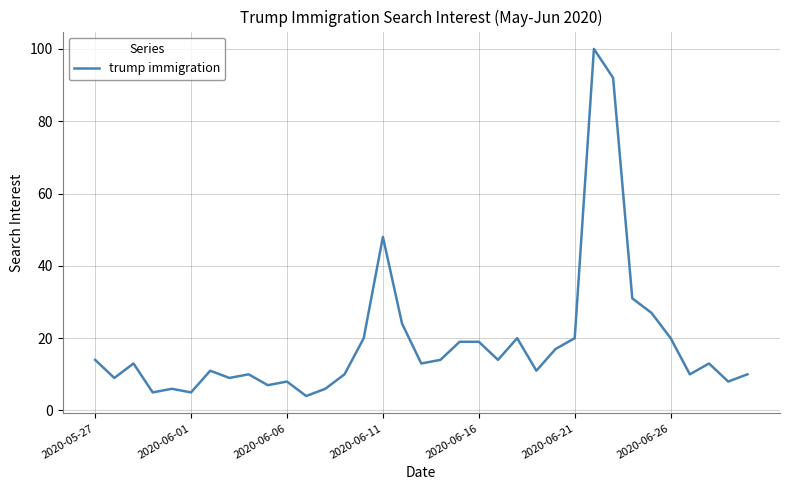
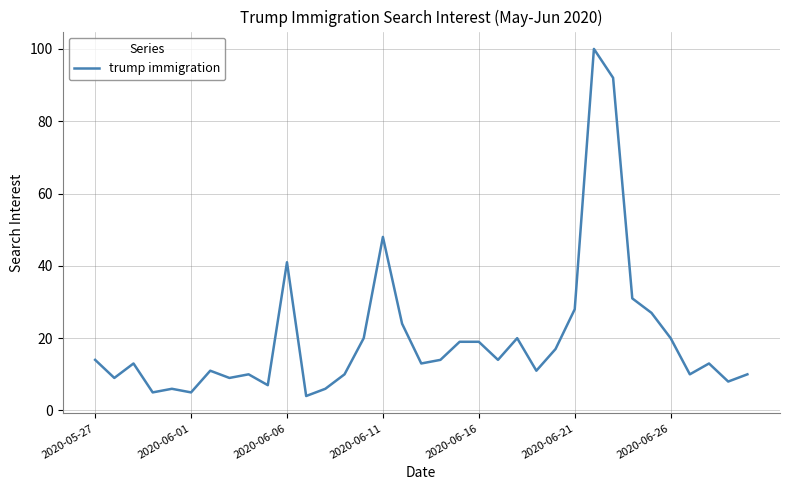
2020-06-06: 8 -> 41
2020-06-21: 20 -> 28
